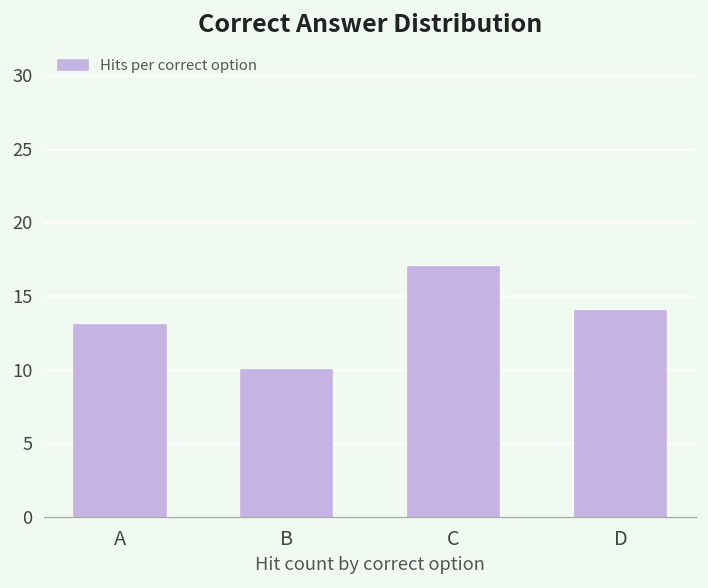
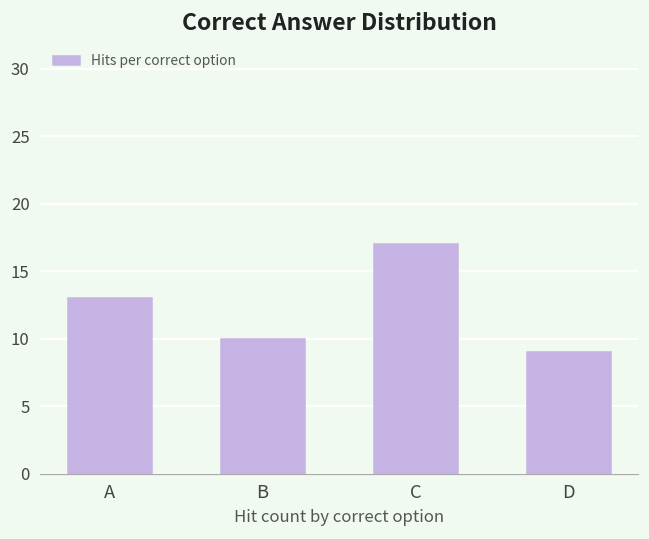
D: 14 -> 9
